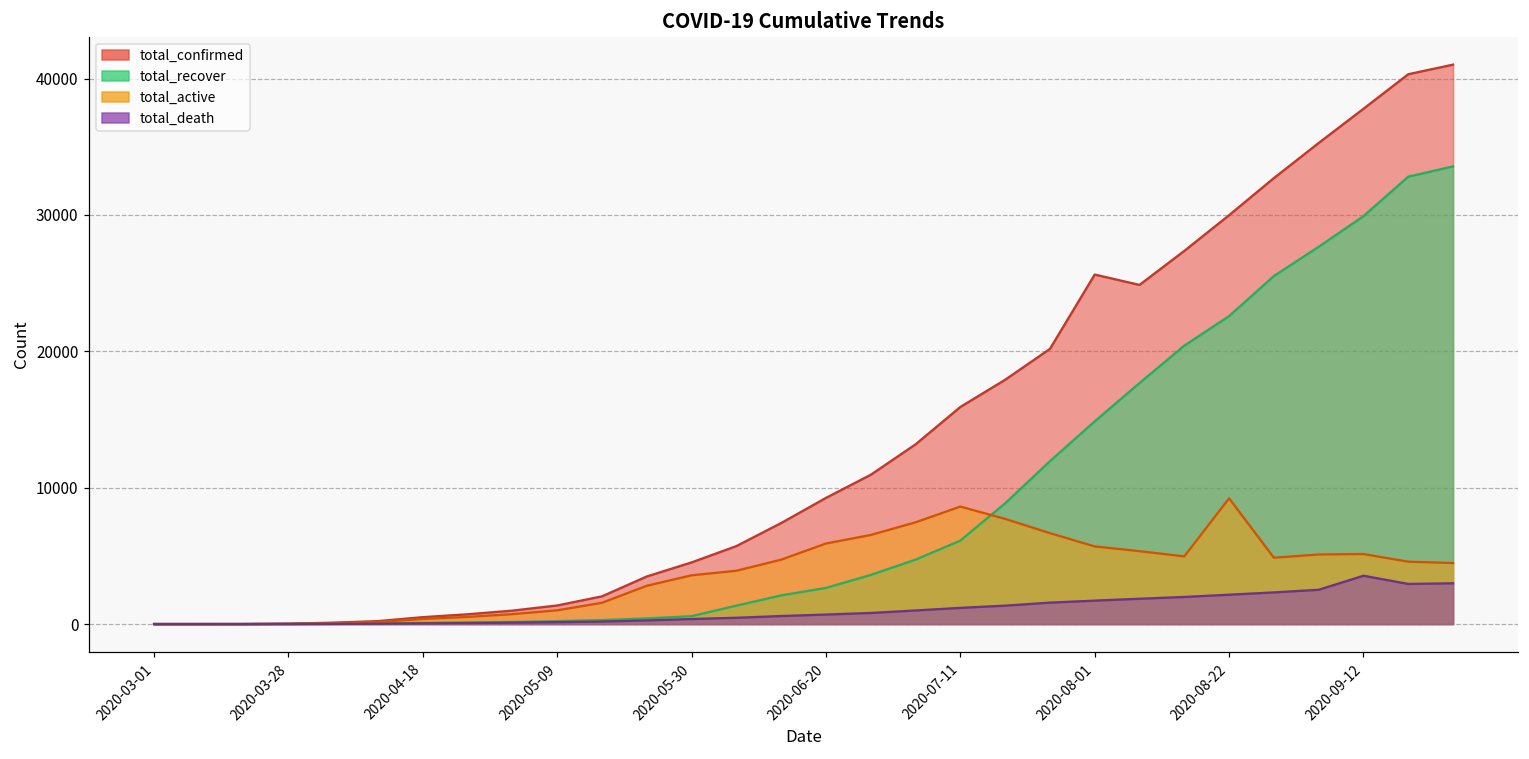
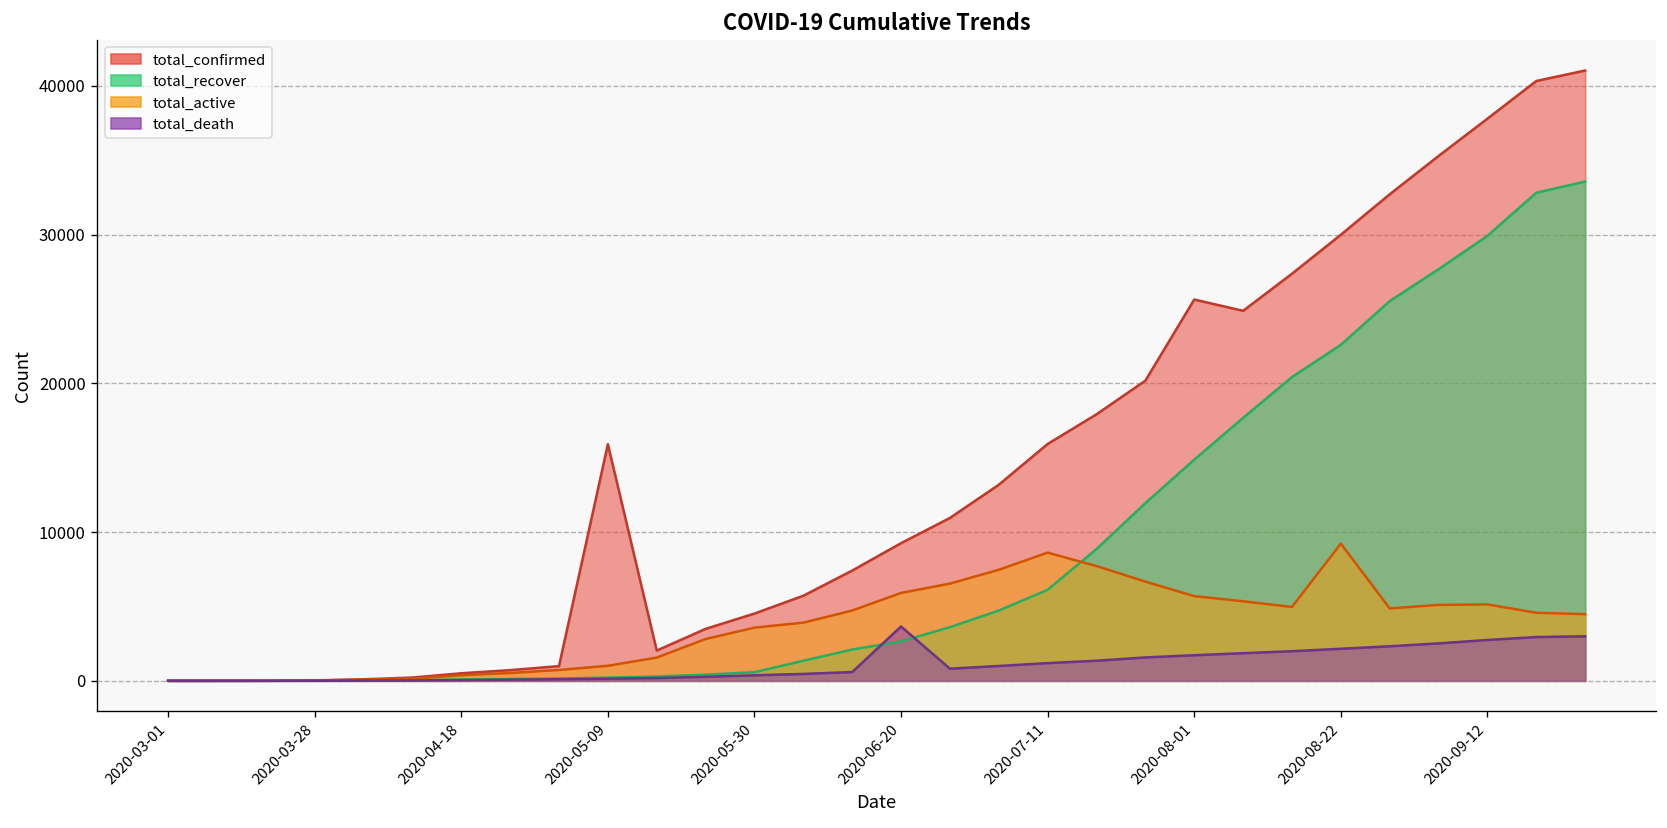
total_confirmed, 2020-05-09: 1400 -> 15900
total_death, 2020-06-20: 700 -> 3700
total_death, 2020-09-12: 3500 -> 2700
